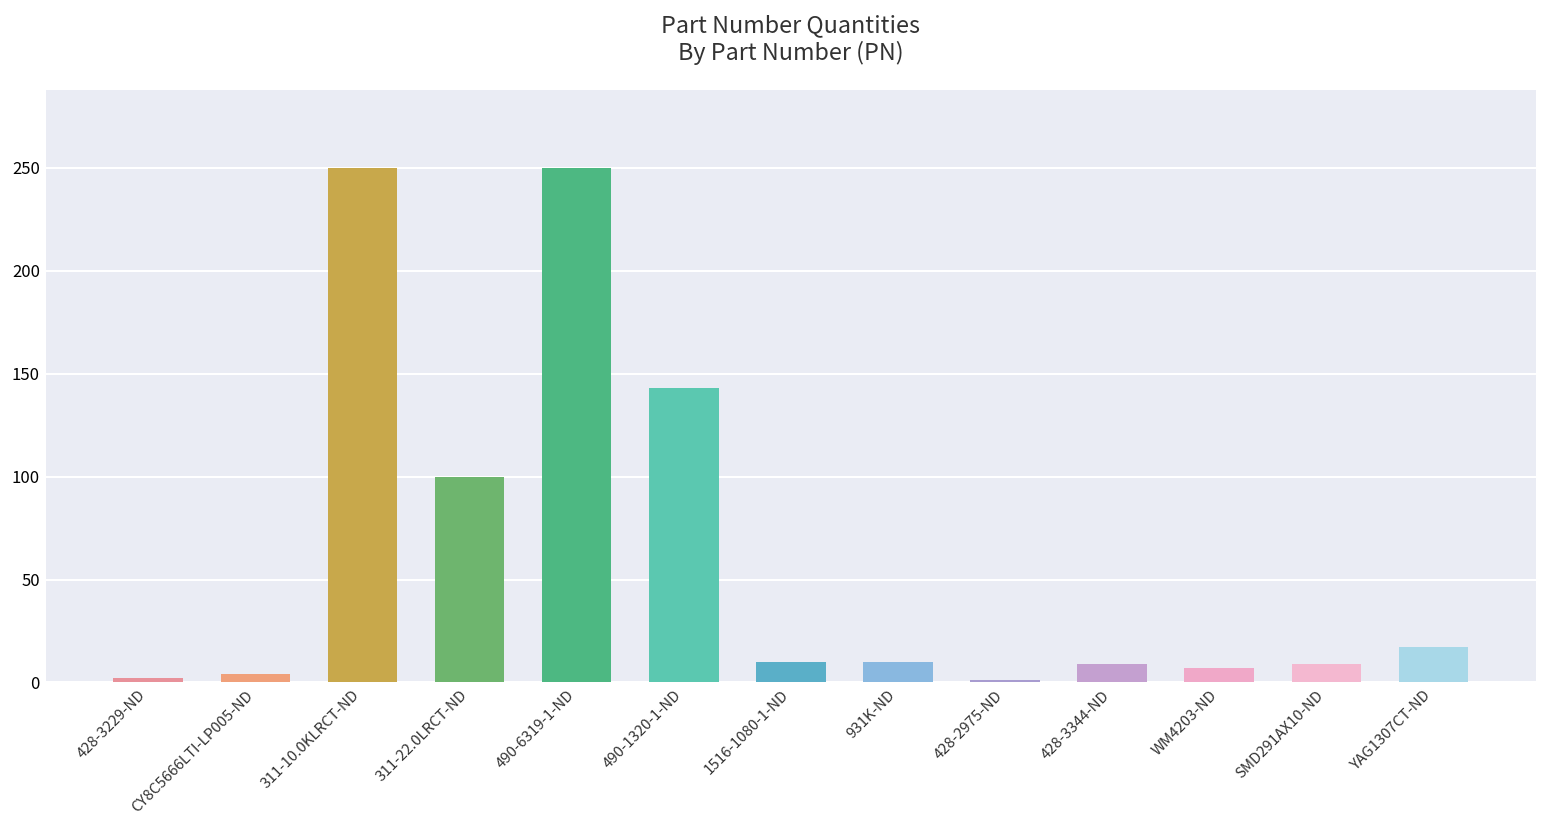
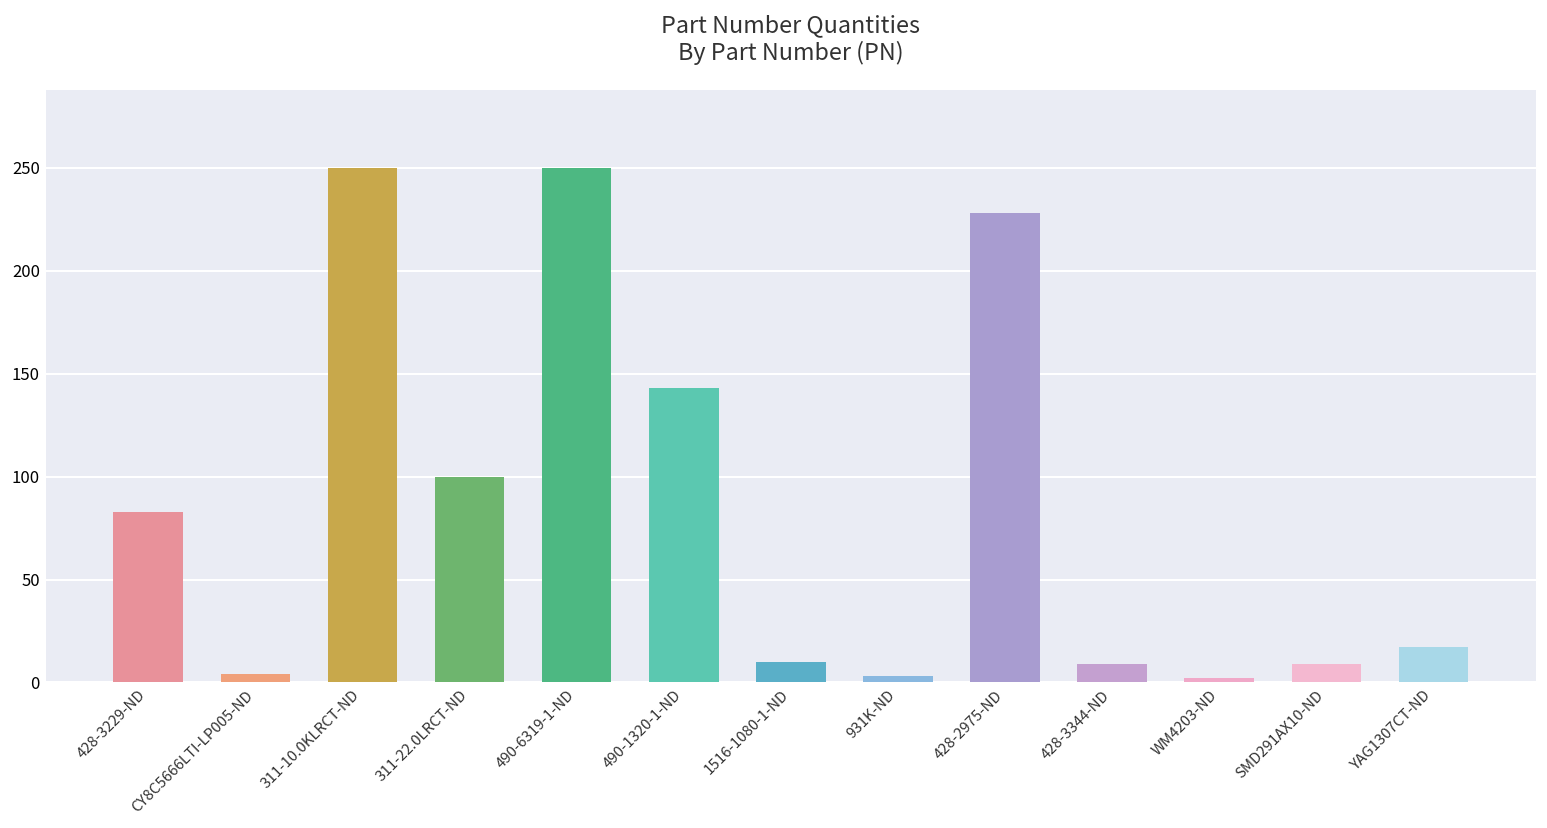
428-3229-ND: 2 -> 83
931K-ND: 10 -> 3
428-2975-ND: 1 -> 228
WM4203-ND: 7 -> 2
